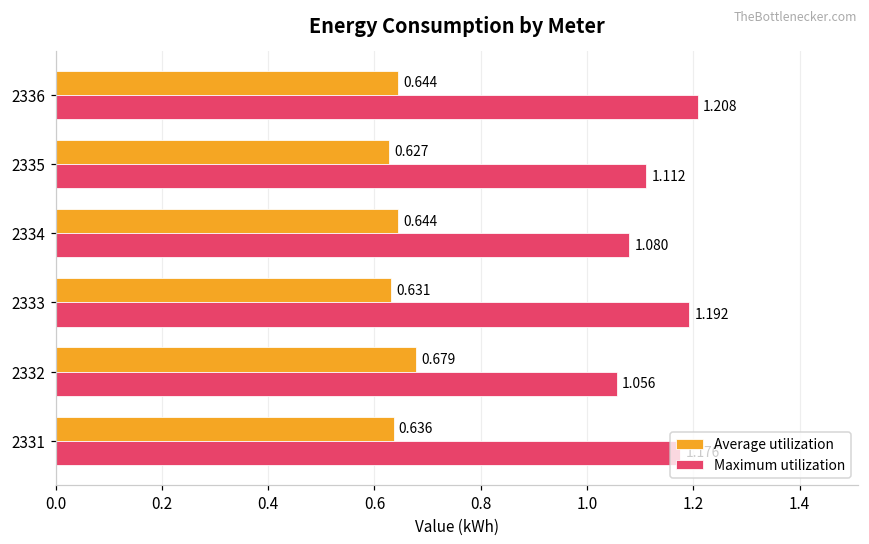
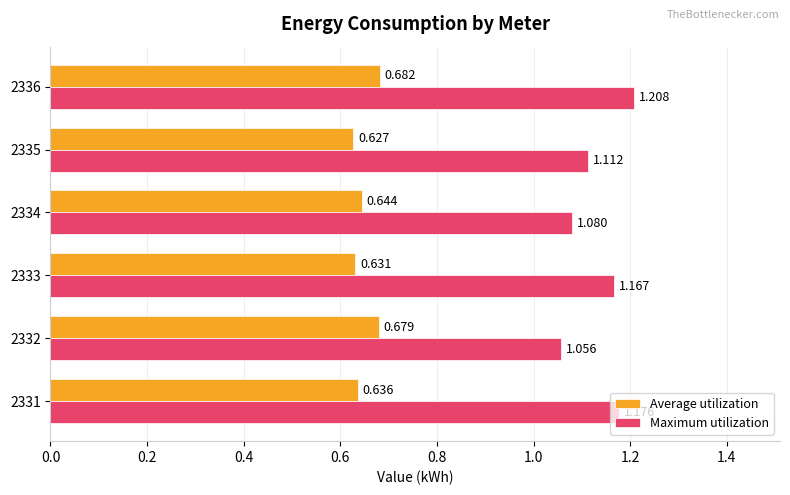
Average utilization, 2336: 0.644 -> 0.682
Maximum utilization, 2333: 1.192 -> 1.167
